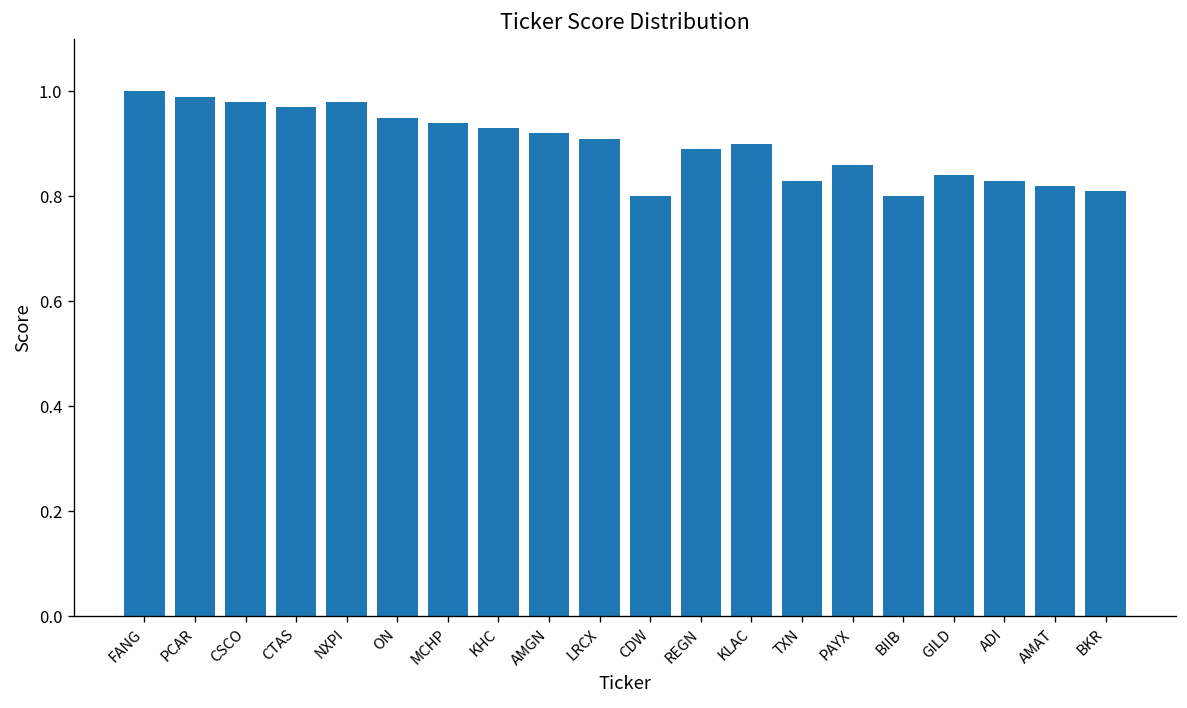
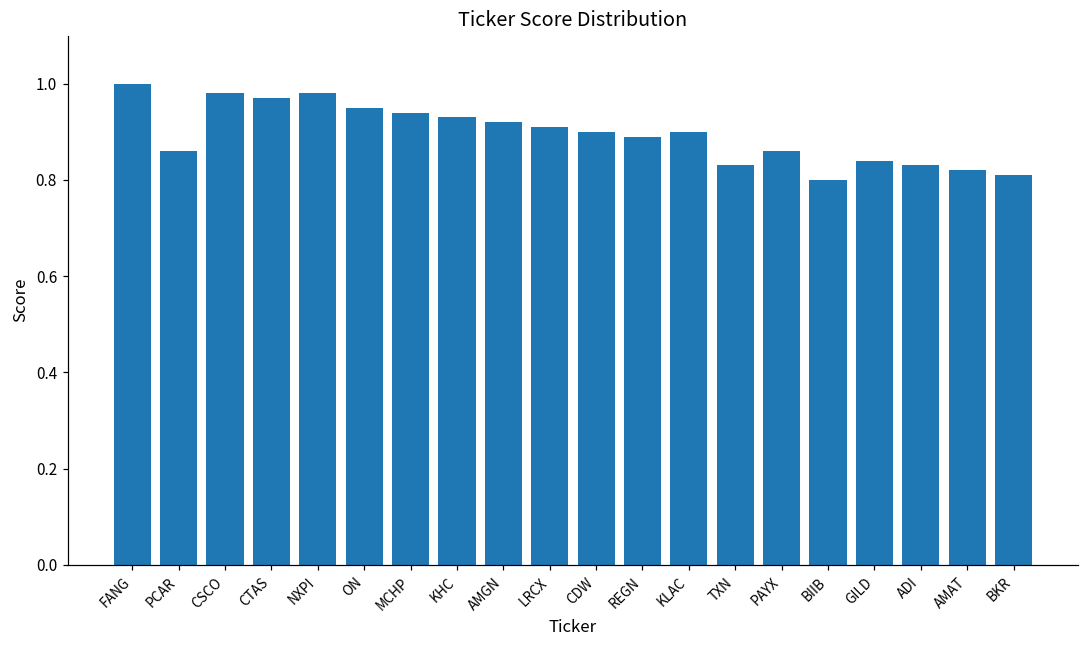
PCAR: 0.99 -> 0.86
CDW: 0.8 -> 0.9
